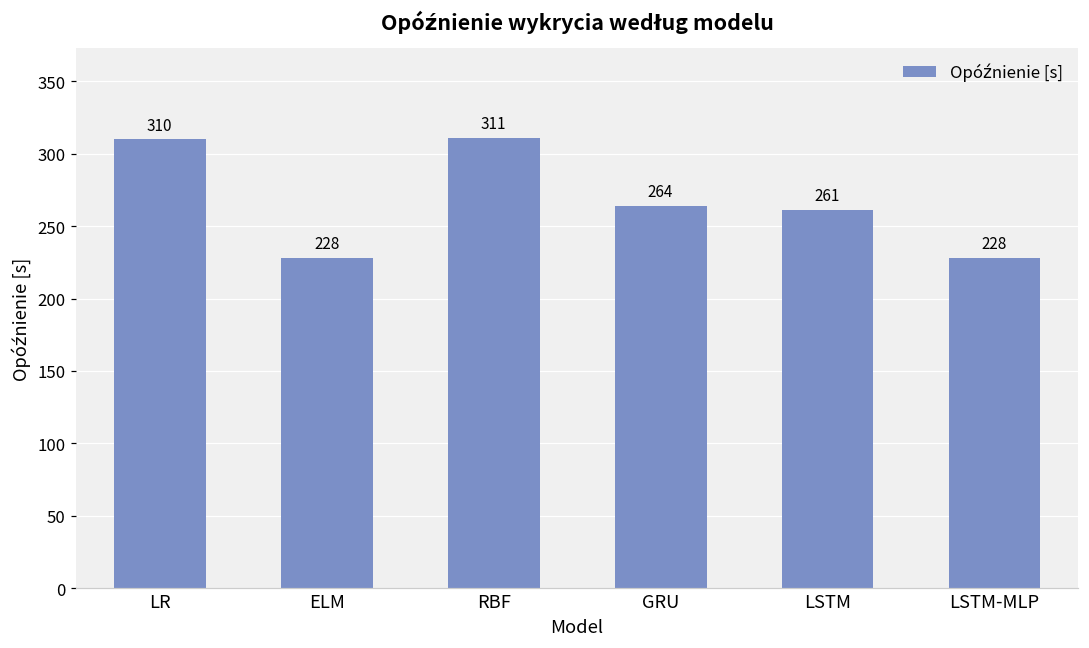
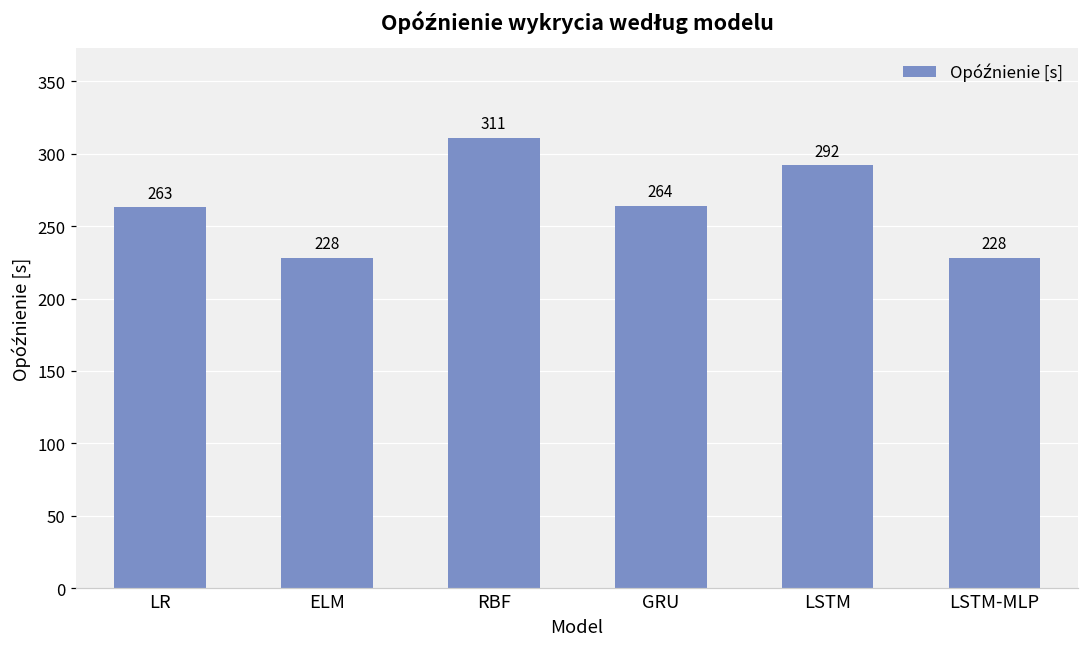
LR: 310 -> 263
LSTM: 261 -> 292
